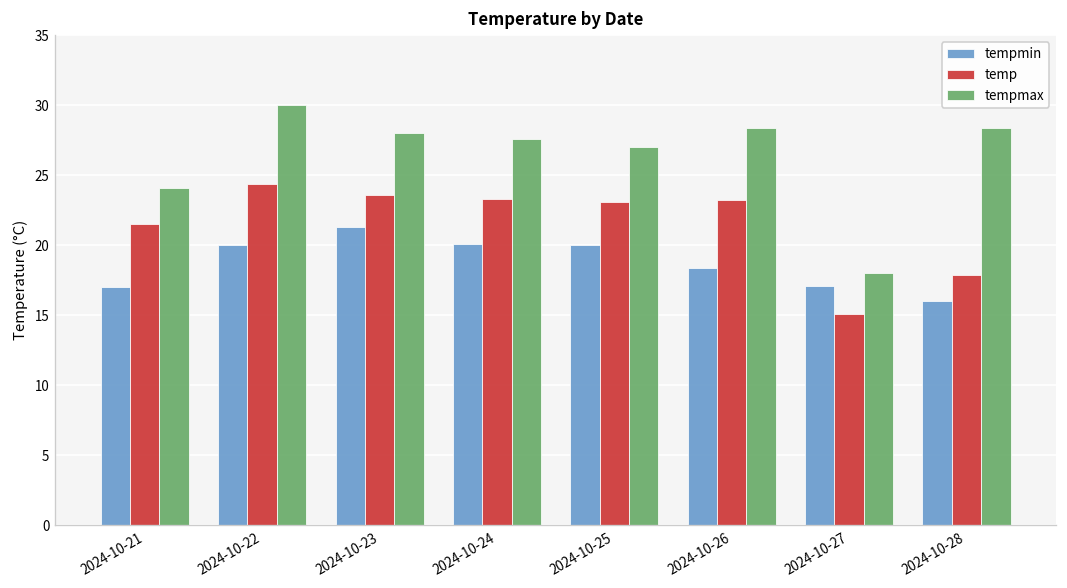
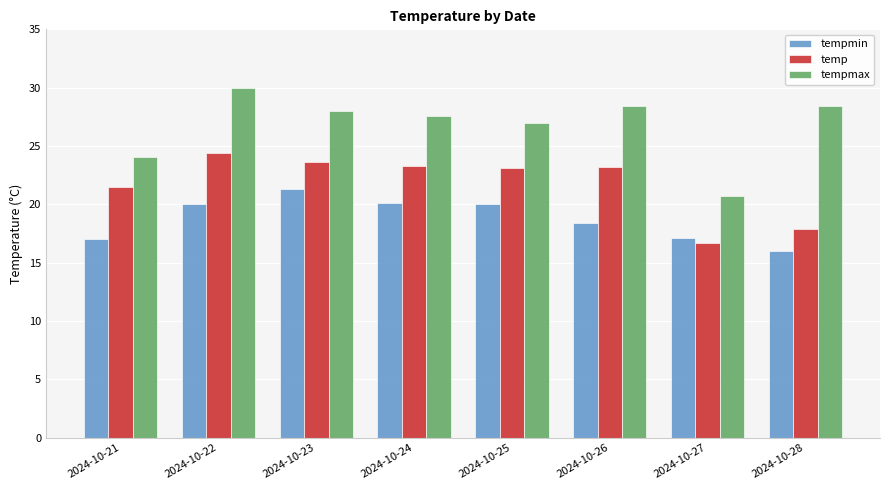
temp, 2024-10-27: 15.1 -> 16.7
tempmax, 2024-10-27: 18.0 -> 20.7
